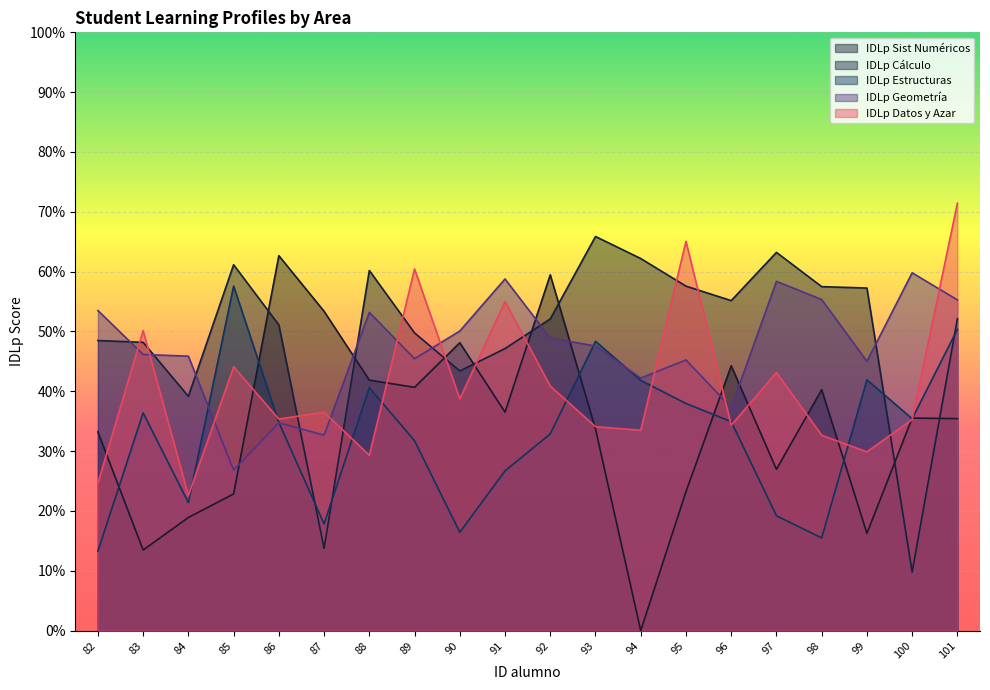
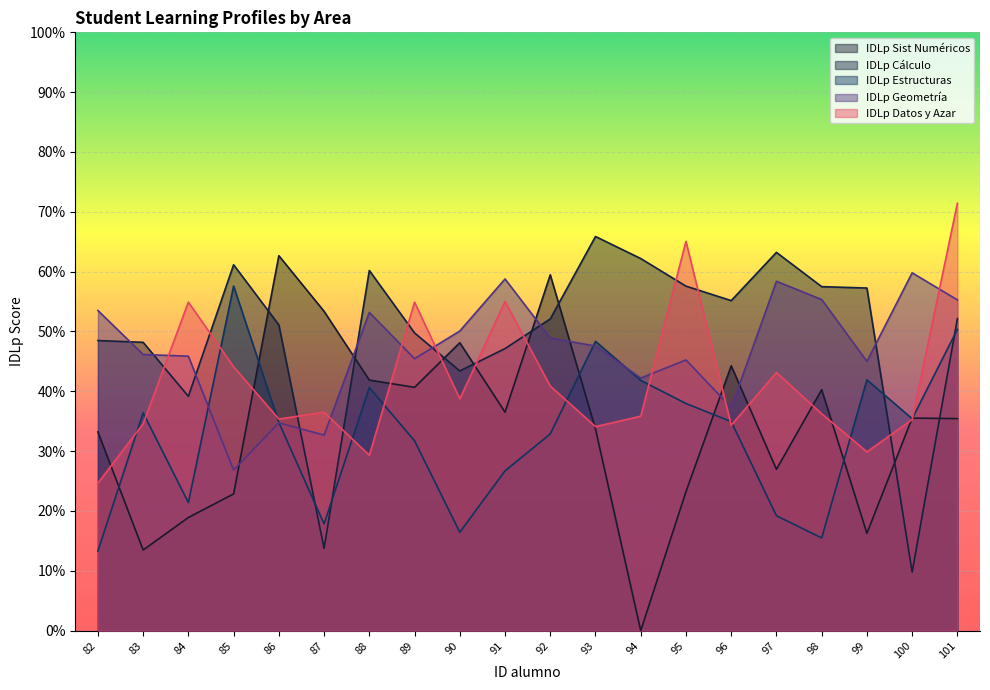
IDLp Datos y Azar, 83: 50% -> 35%
IDLp Datos y Azar, 84: 23% -> 55%
IDLp Datos y Azar, 89: 60% -> 55%
IDLp Datos y Azar, 94: 33% -> 36%
IDLp Datos y Azar, 98: 33% -> 36%
